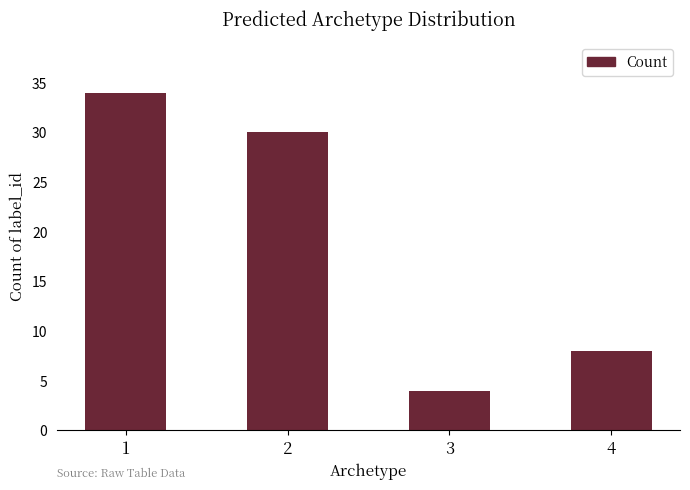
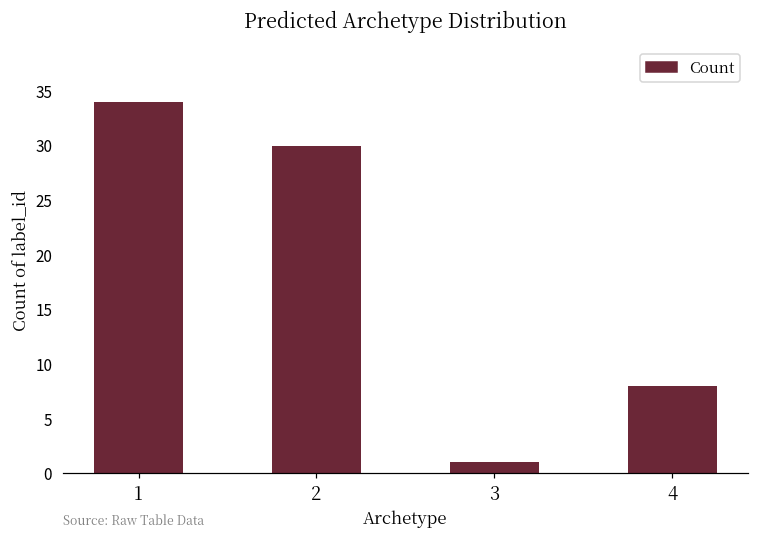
3: 4 -> 1
